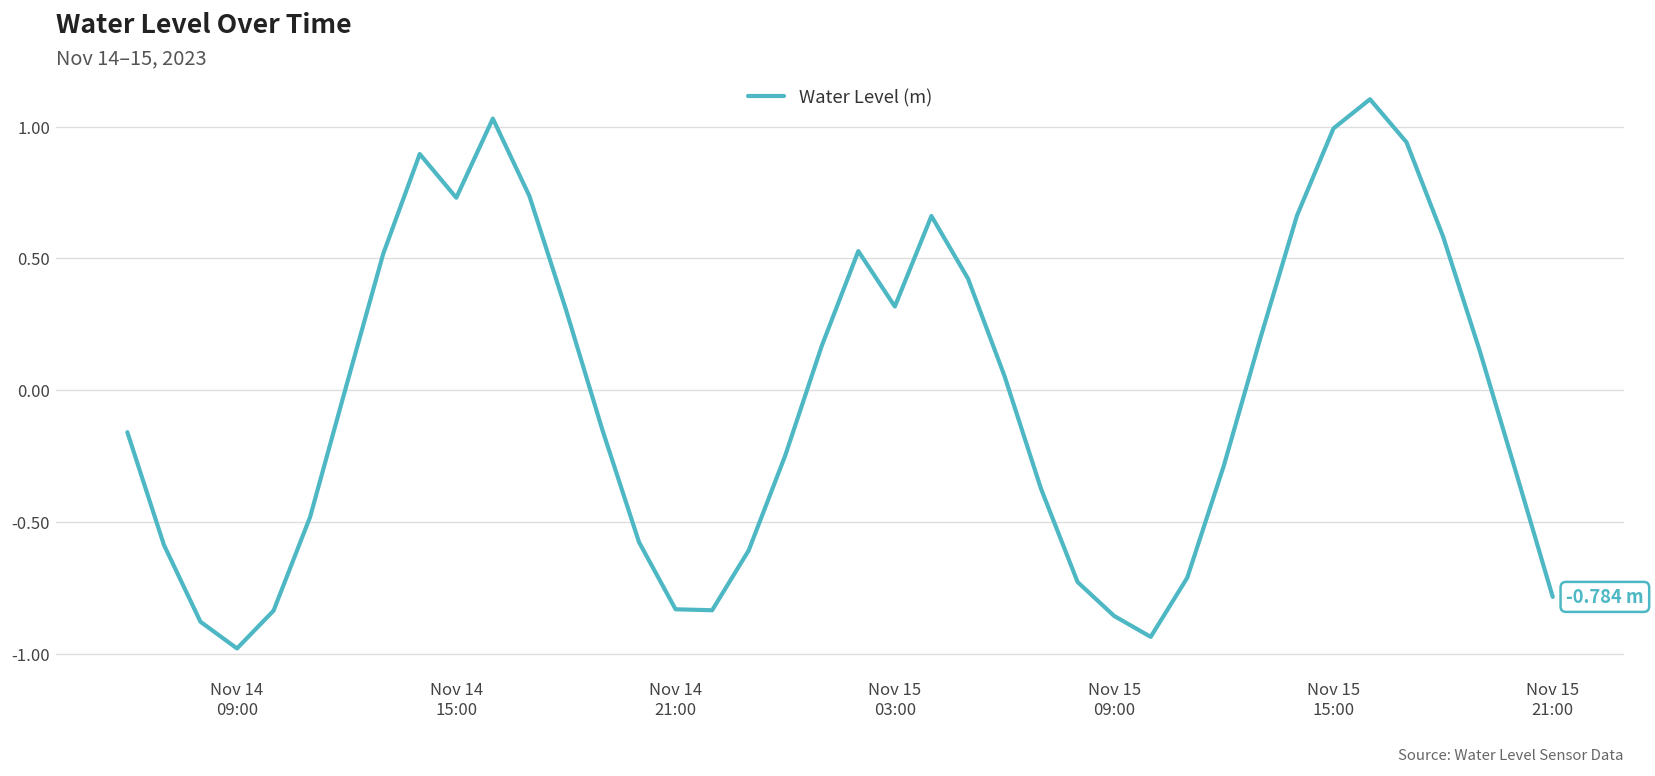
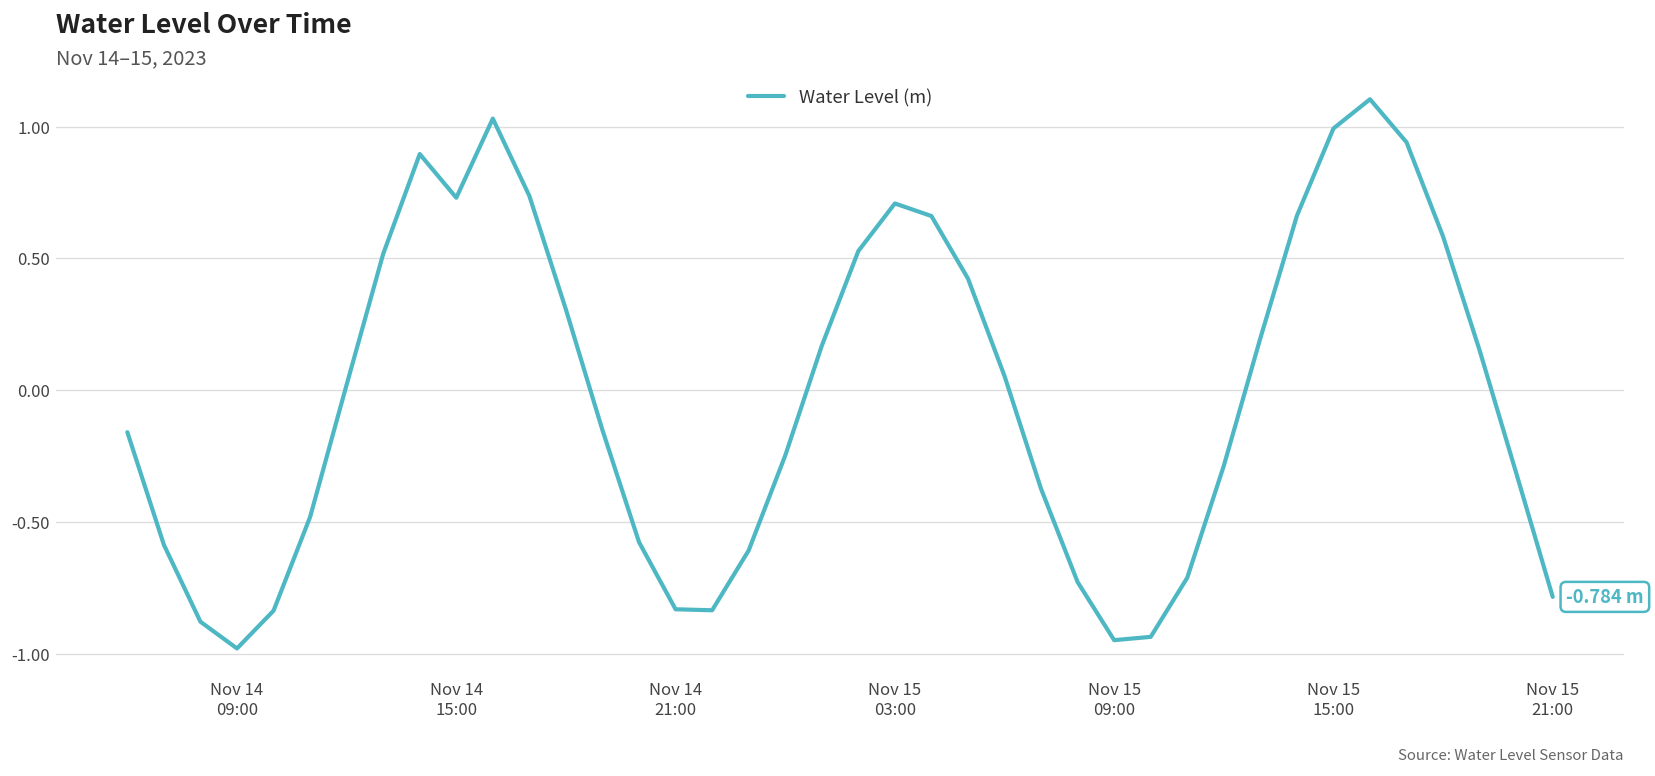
Nov 15 03:00: 0.32 -> 0.71
Nov 15 09:00: -0.86 -> -0.95
